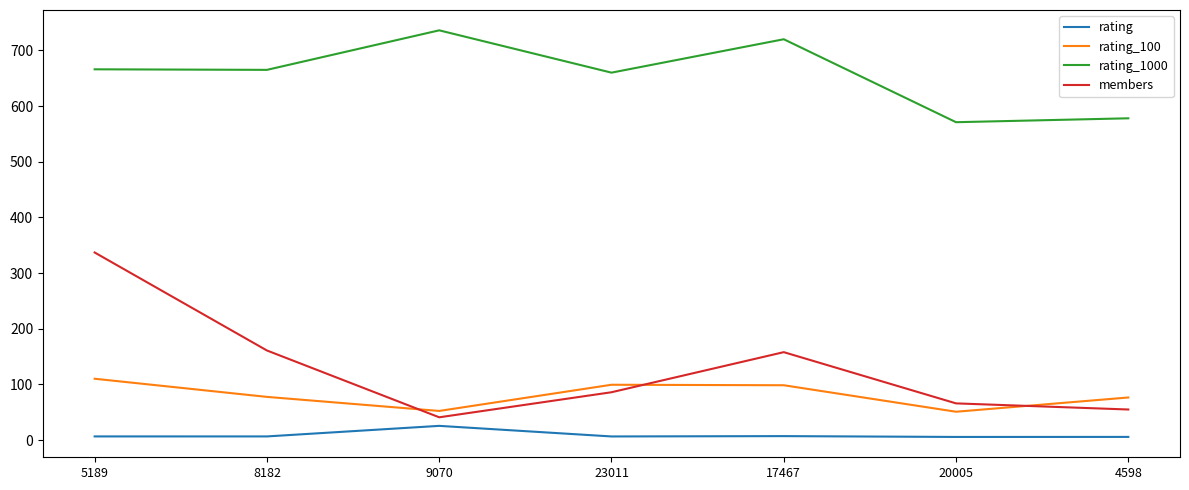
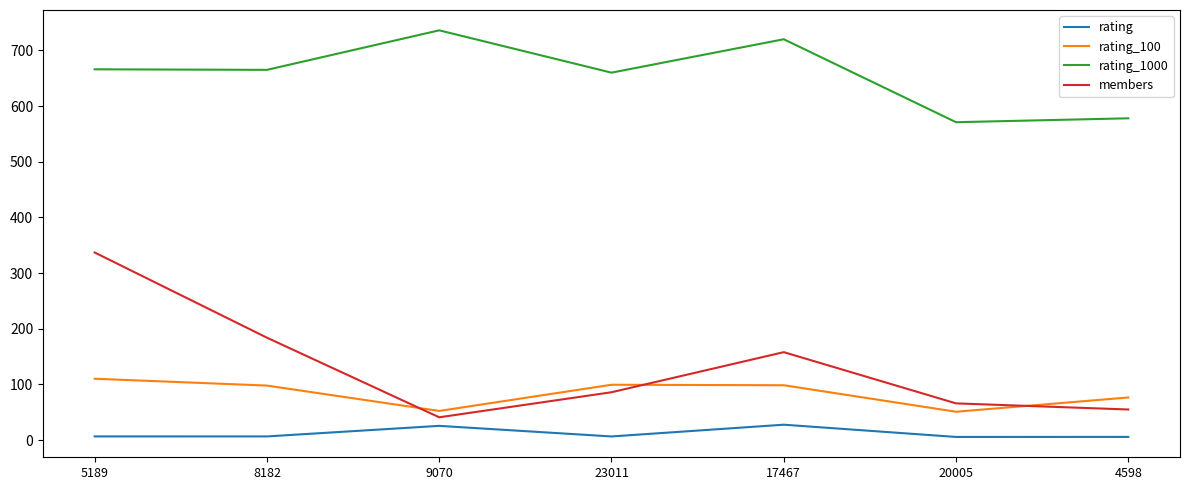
rating_100, 8182: 80 -> 100
members, 8182: 160 -> 180
rating, 17467: 10 -> 30
